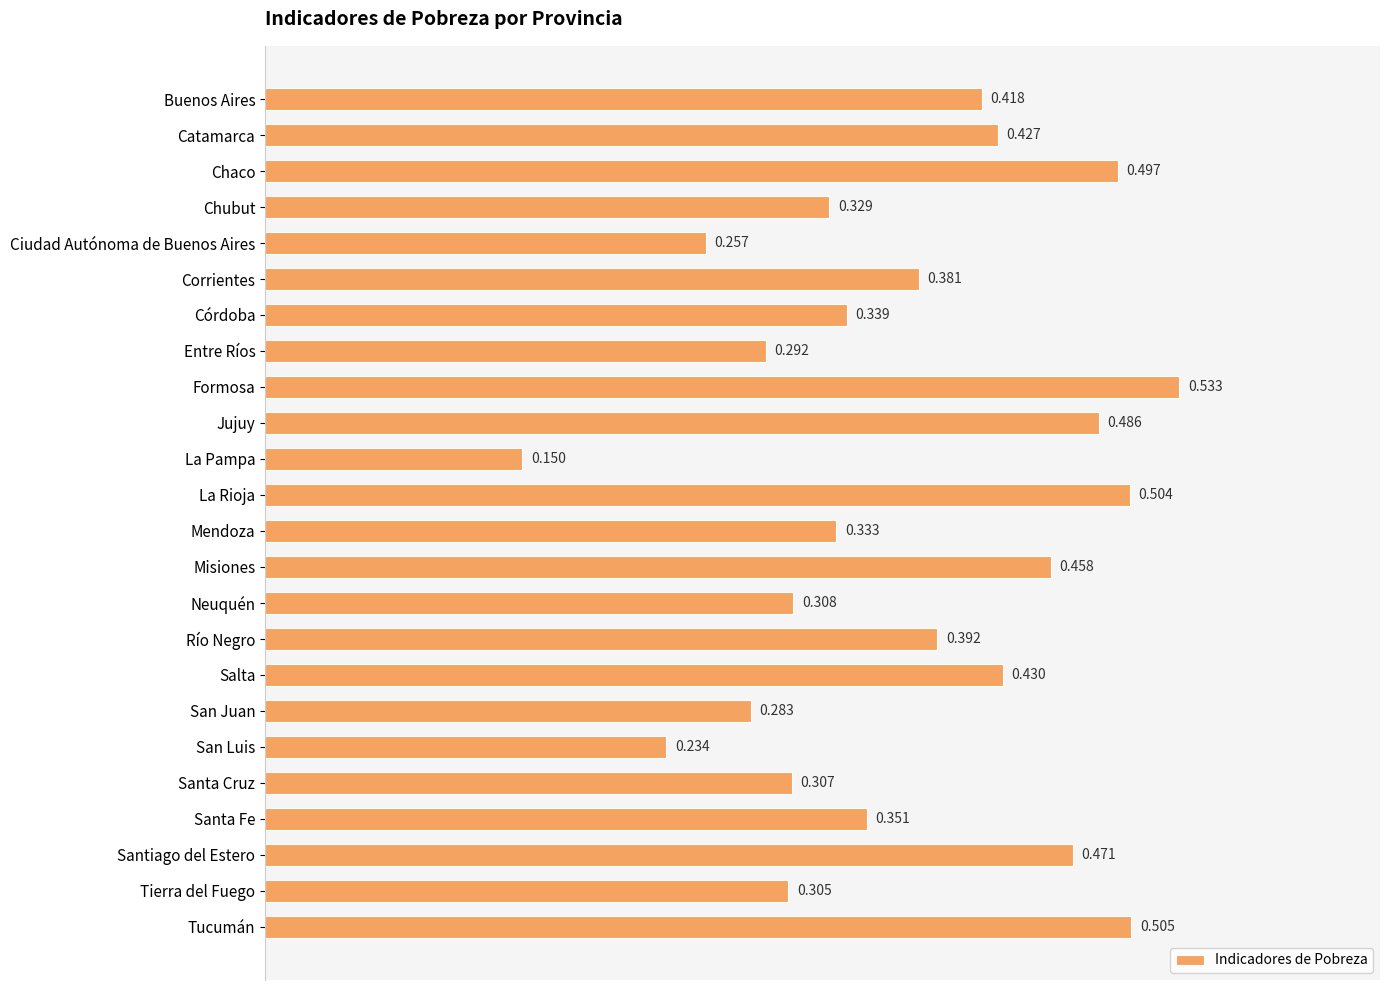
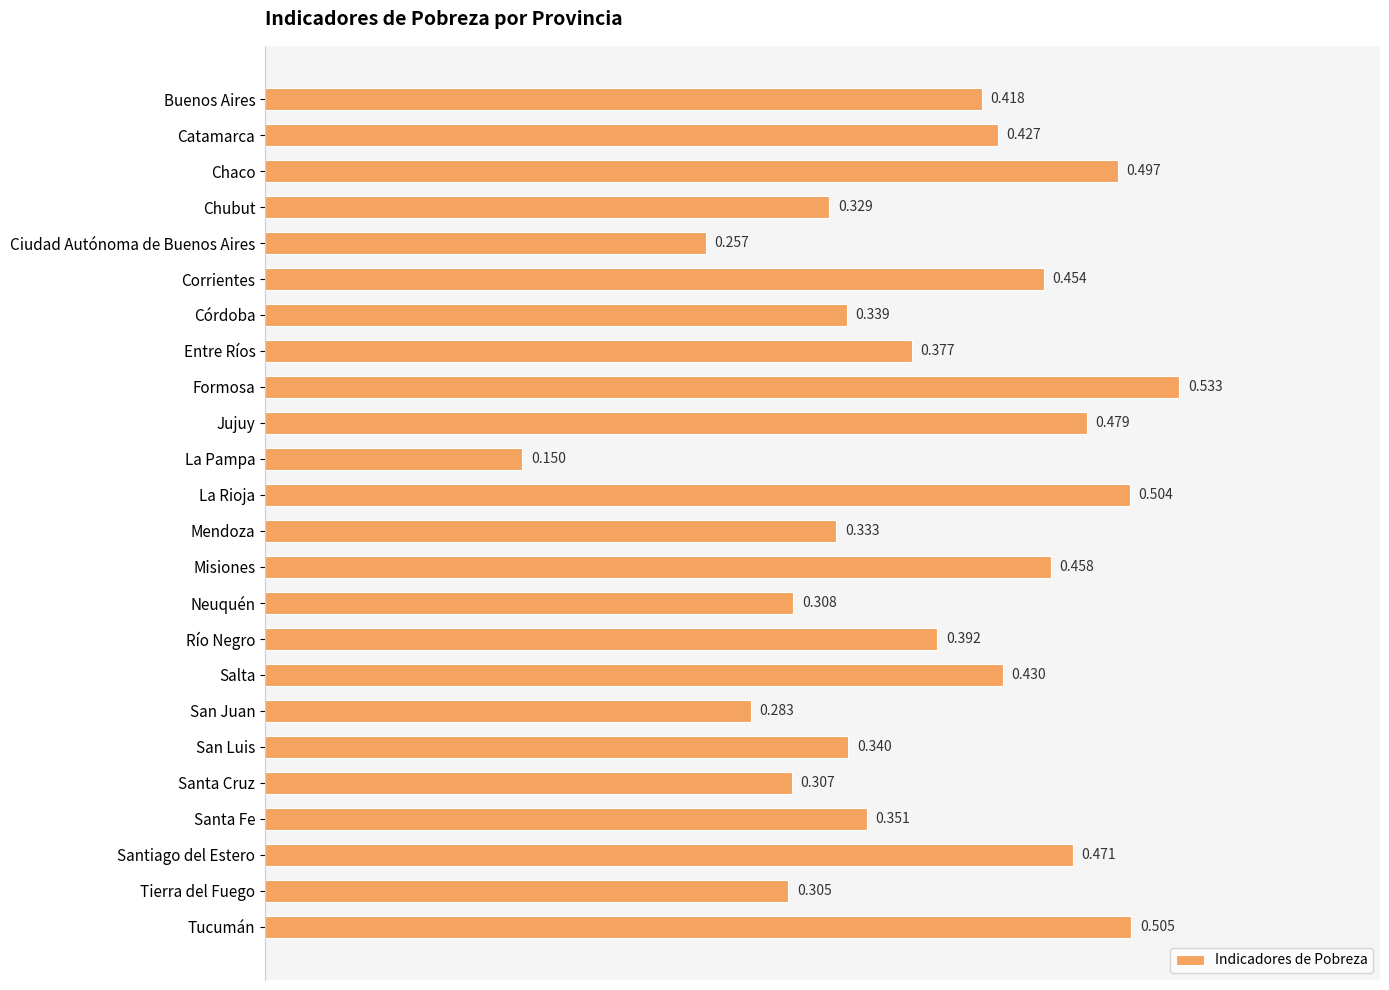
Corrientes: 0.381 -> 0.454
Entre Ríos: 0.292 -> 0.377
Jujuy: 0.486 -> 0.479
San Luis: 0.234 -> 0.340
